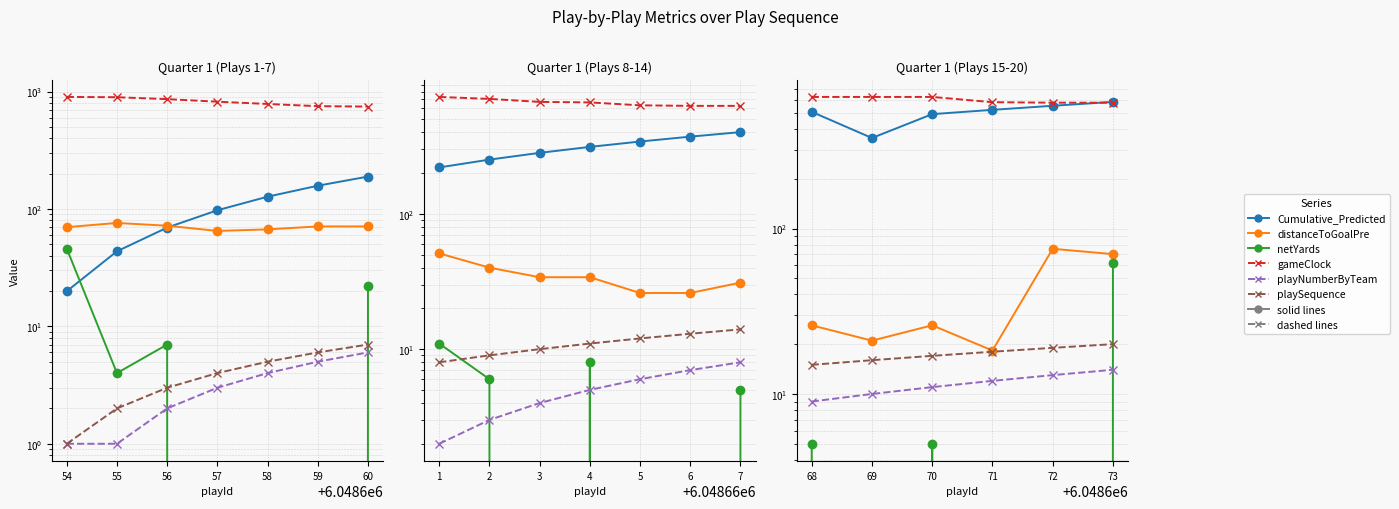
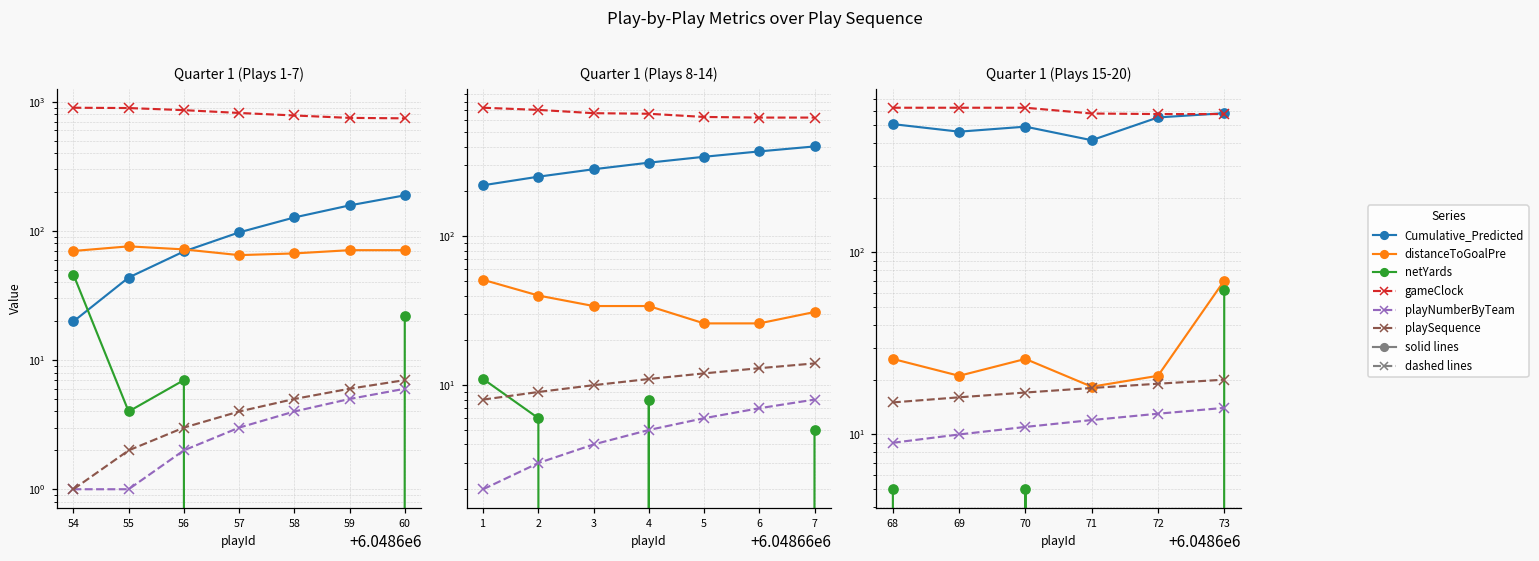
Quarter 1 (Plays 15-20), Cumulative_Predicted, 69: 350 -> 460
Quarter 1 (Plays 15-20), Cumulative_Predicted, 71: 520 -> 410
Quarter 1 (Plays 15-20), distanceToGoalPre, 72: 80 -> 21
